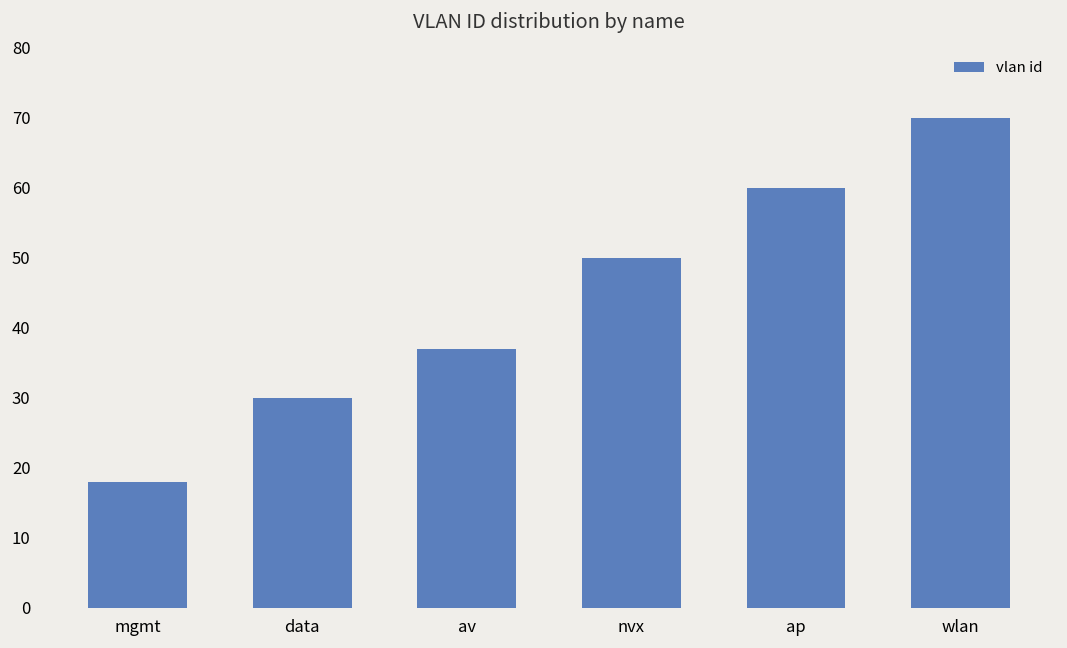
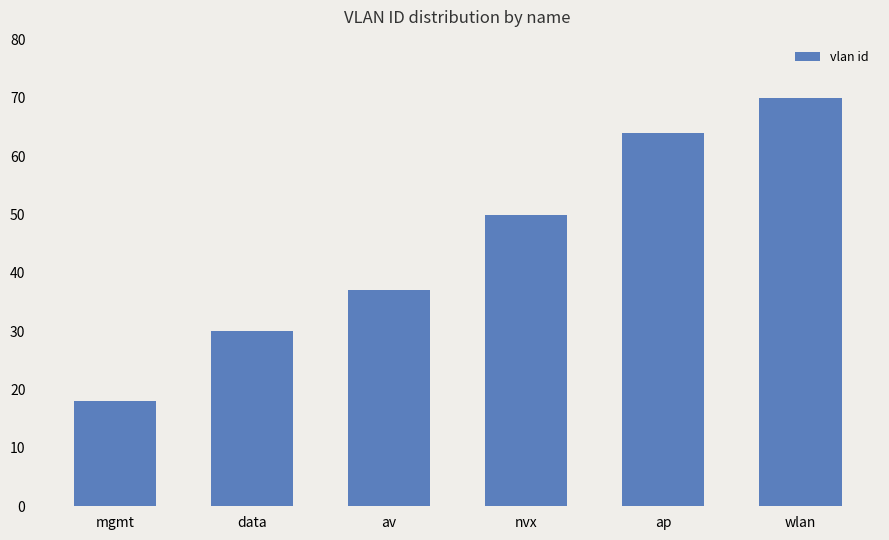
ap: 60 -> 64
